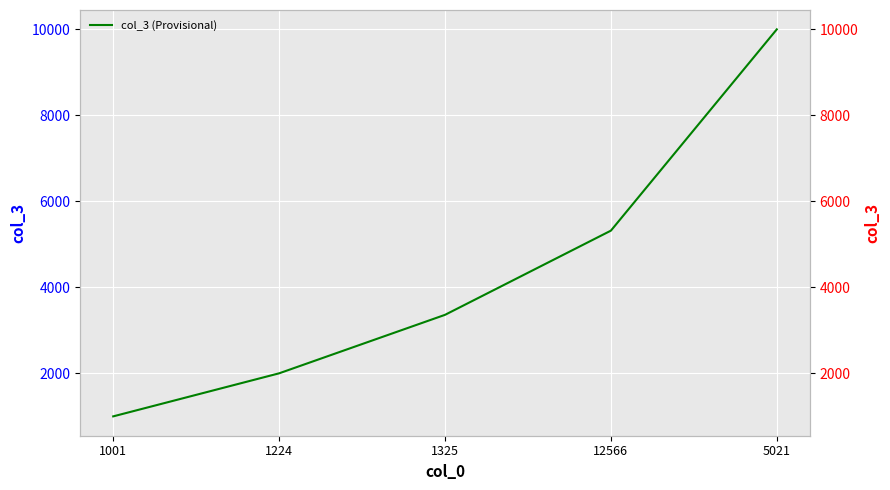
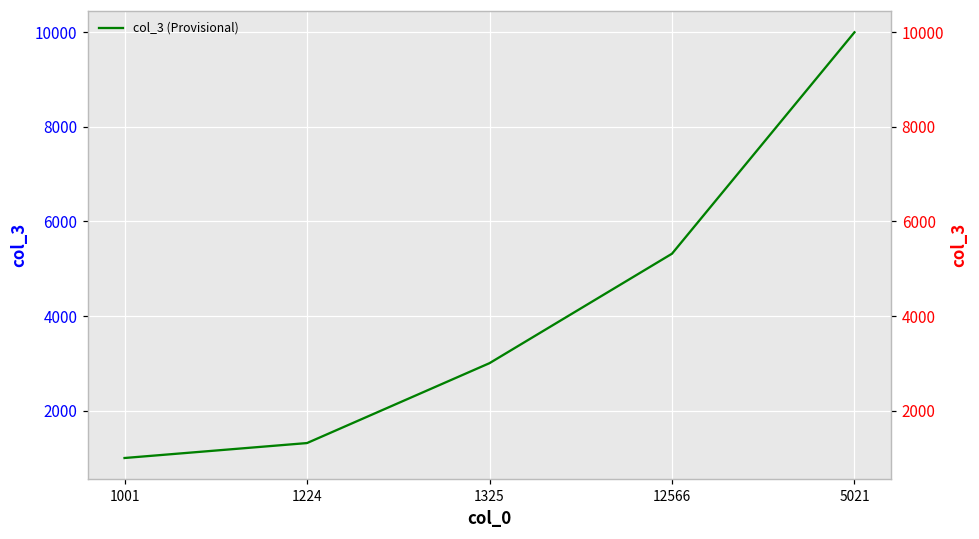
1224: 2000 -> 1300
1325: 3400 -> 3000
